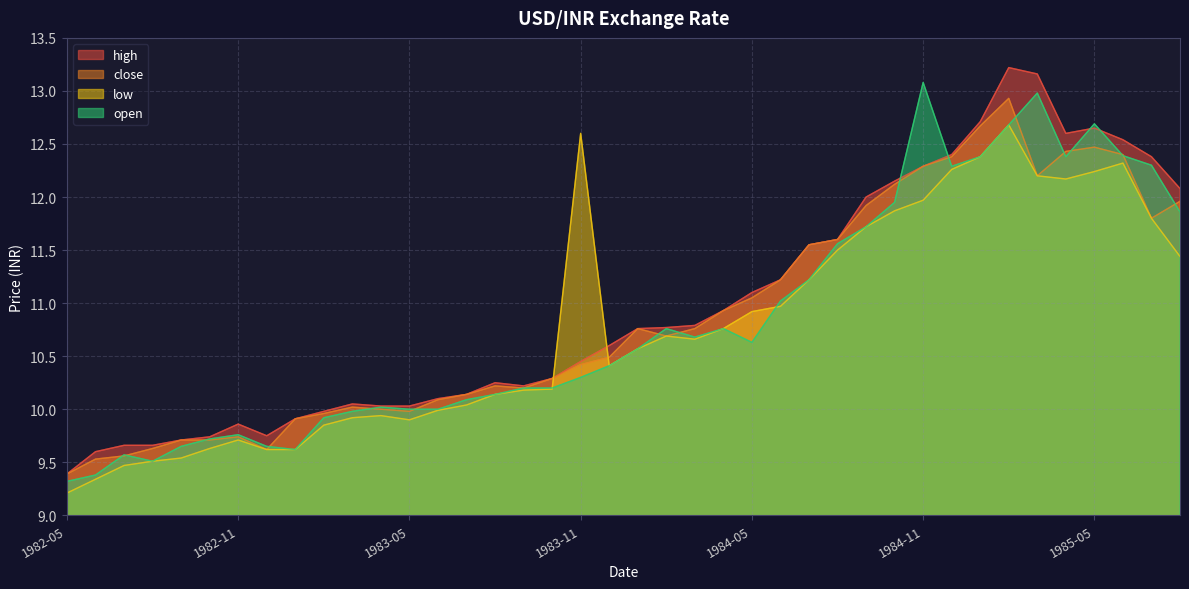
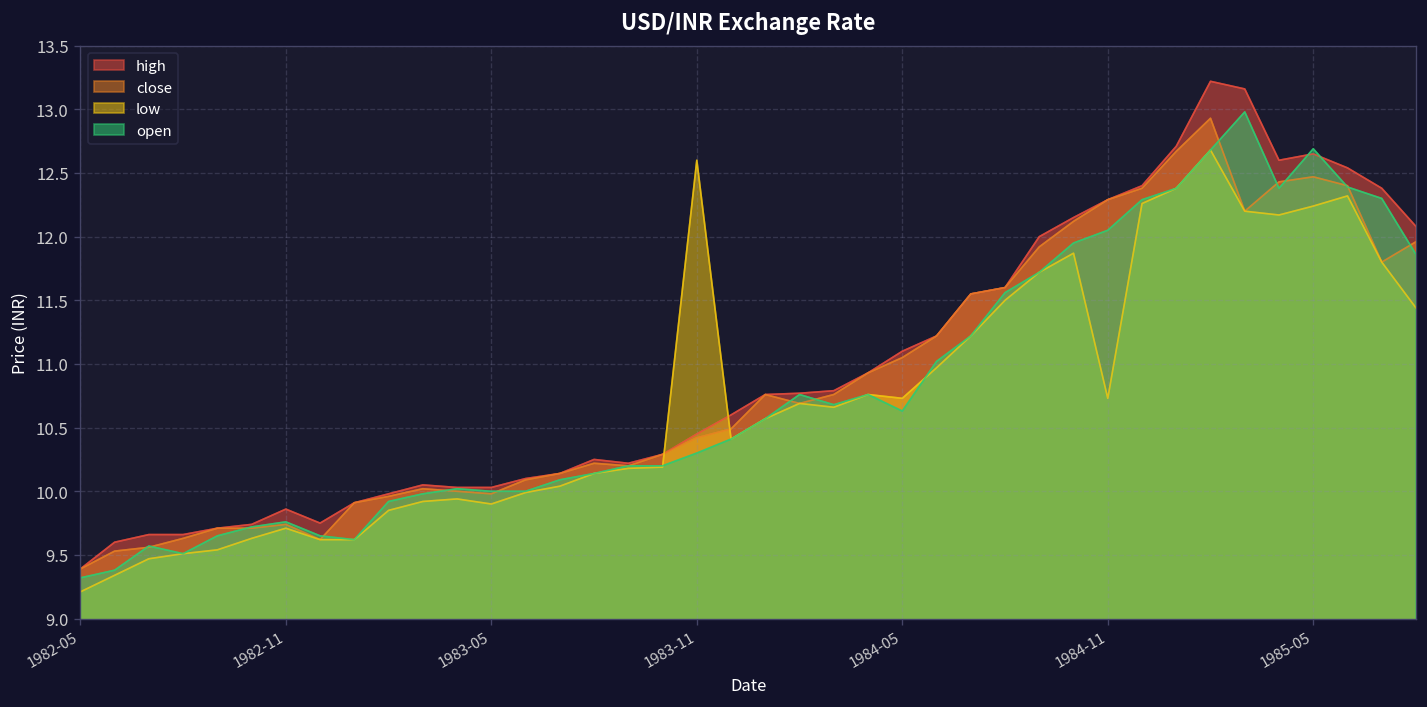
low, 1984-05: 10.92 -> 10.73
low, 1984-11: 11.97 -> 10.73
open, 1984-11: 13.08 -> 12.05
